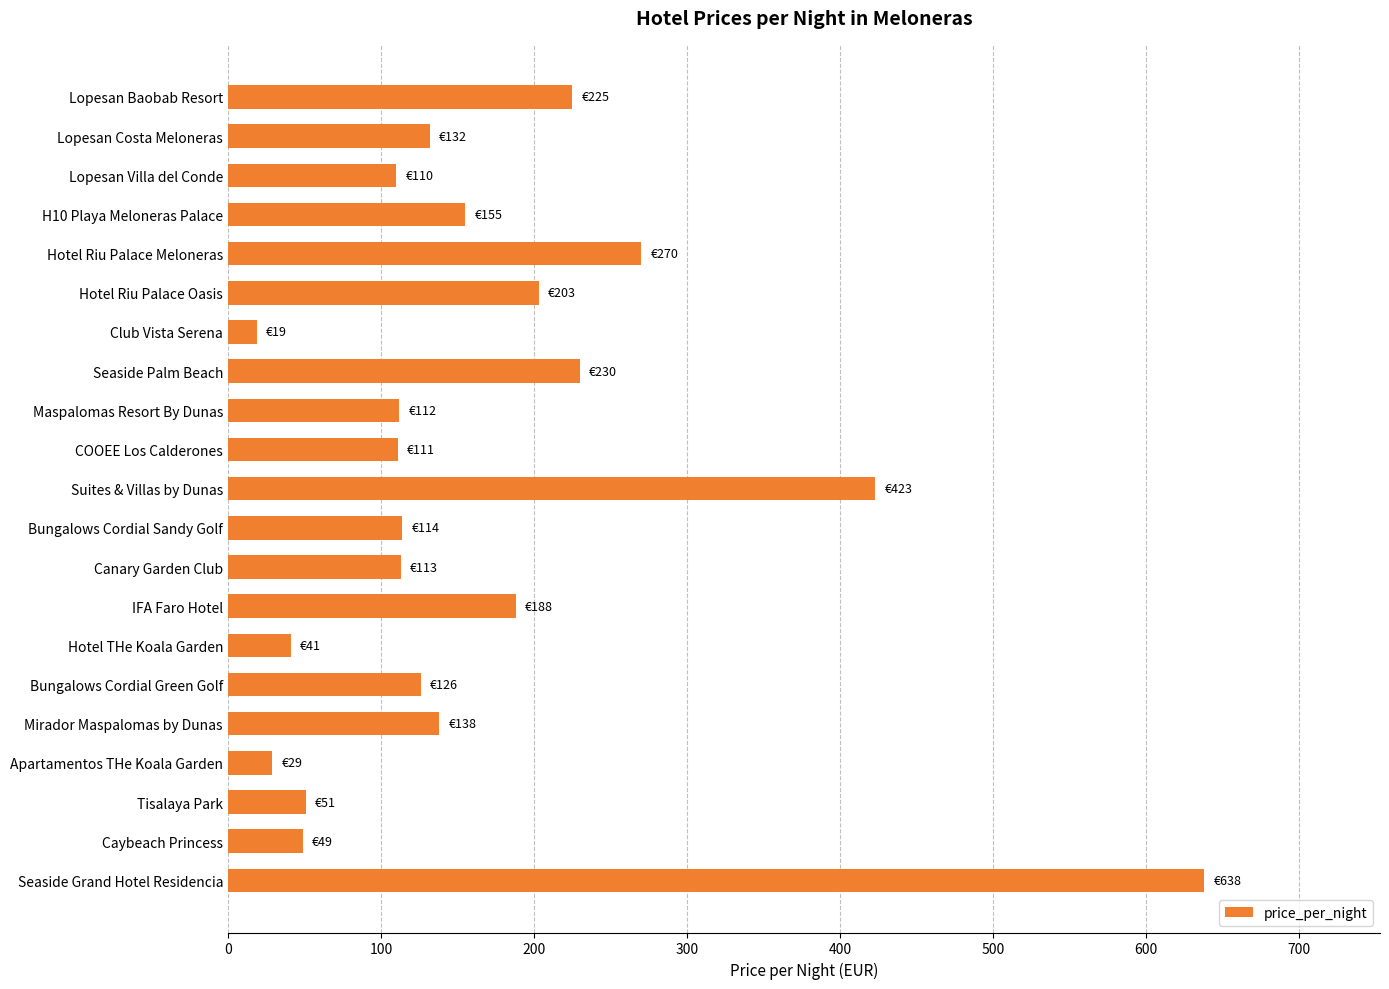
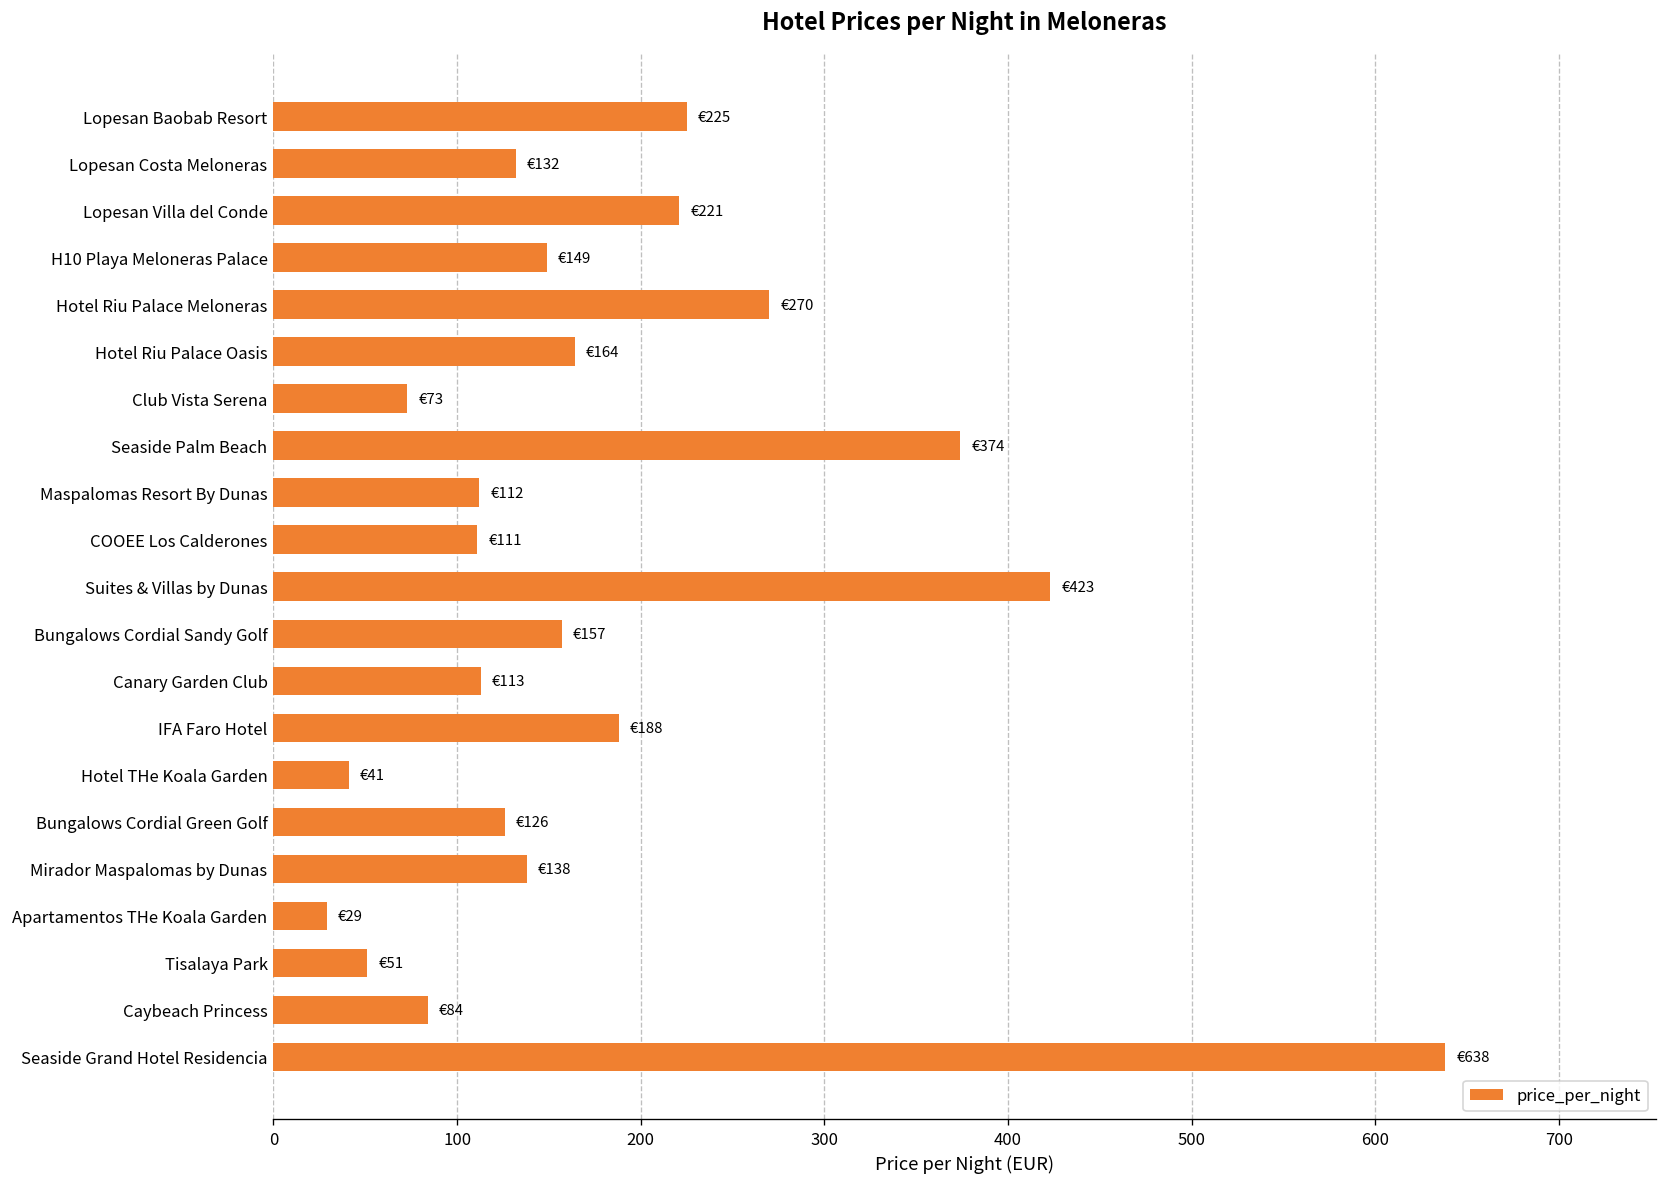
Lopesan Villa del Conde: €110 -> €221
H10 Playa Meloneras Palace: €155 -> €149
Hotel Riu Palace Oasis: €203 -> €164
Club Vista Serena: €19 -> €73
Seaside Palm Beach: €230 -> €374
Bungalows Cordial Sandy Golf: €114 -> €157
Caybeach Princess: €49 -> €84
